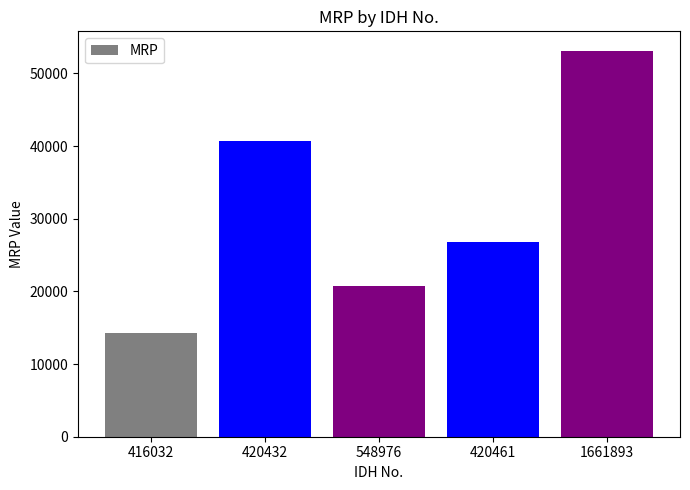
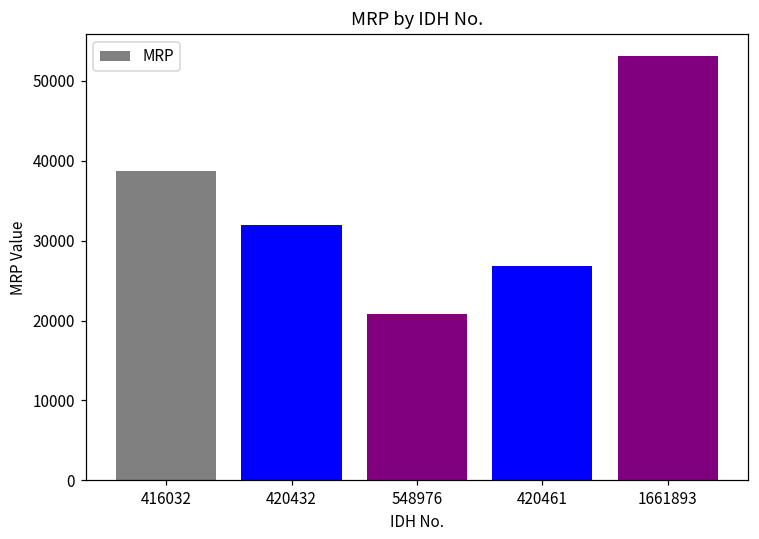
416032: 14000 -> 39000
420432: 41000 -> 32000
